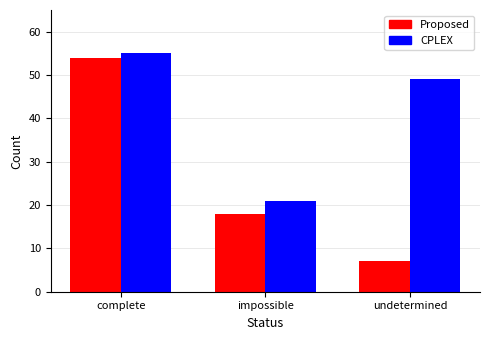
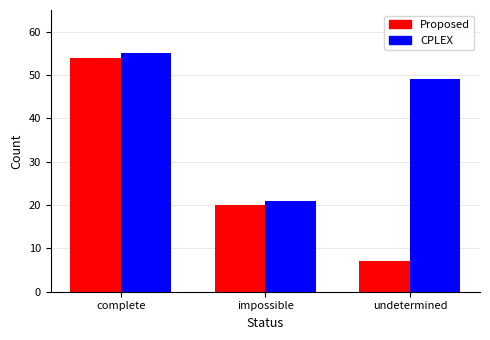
Proposed, impossible: 18 -> 20
